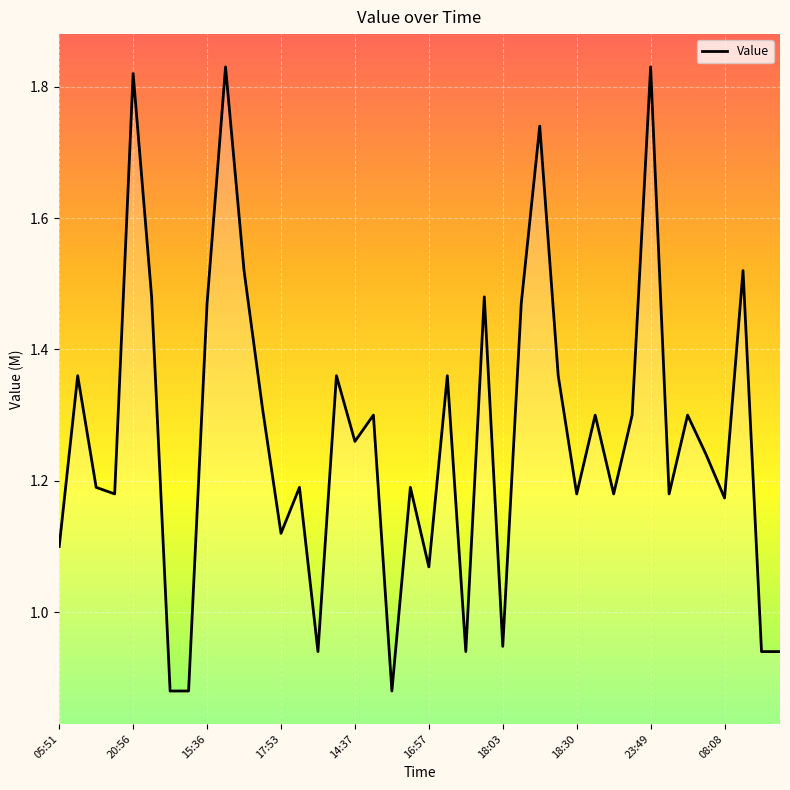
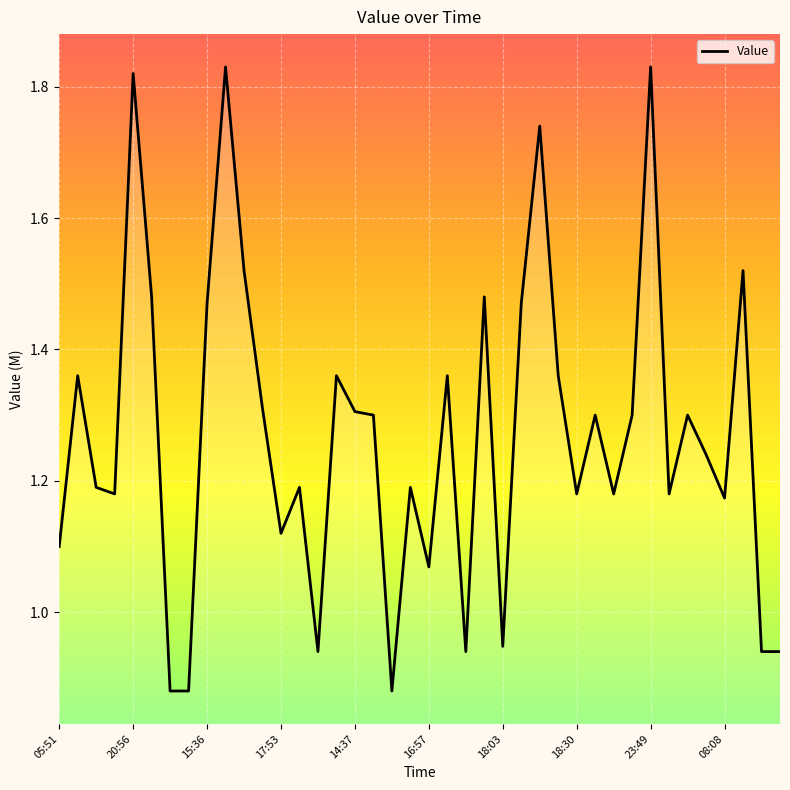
14:37: 1.26 -> 1.31
